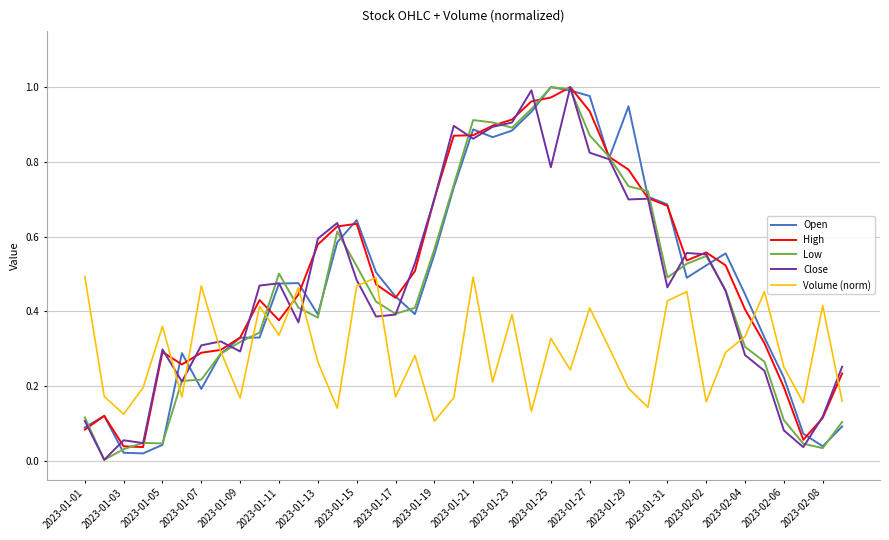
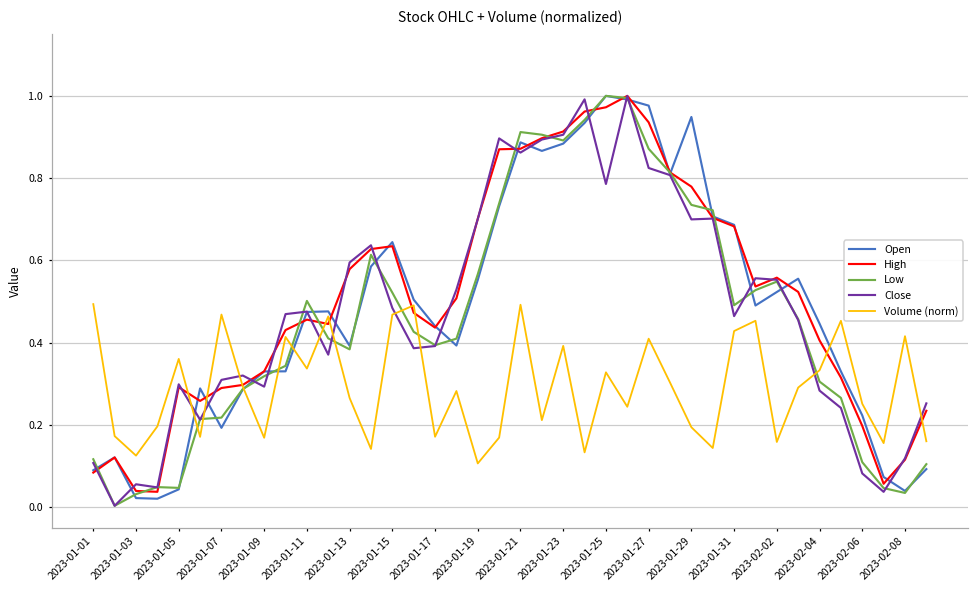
High, 2023-01-11: 0.38 -> 0.46
